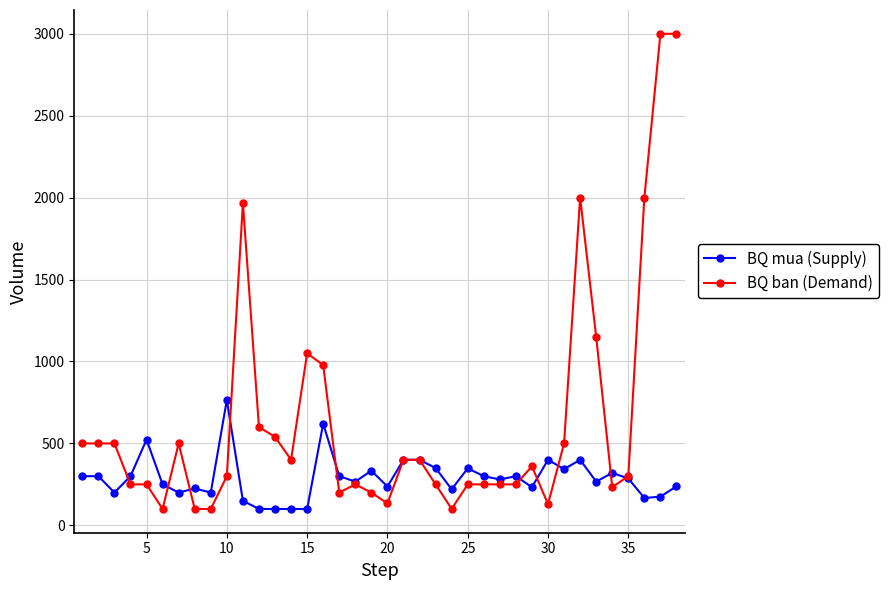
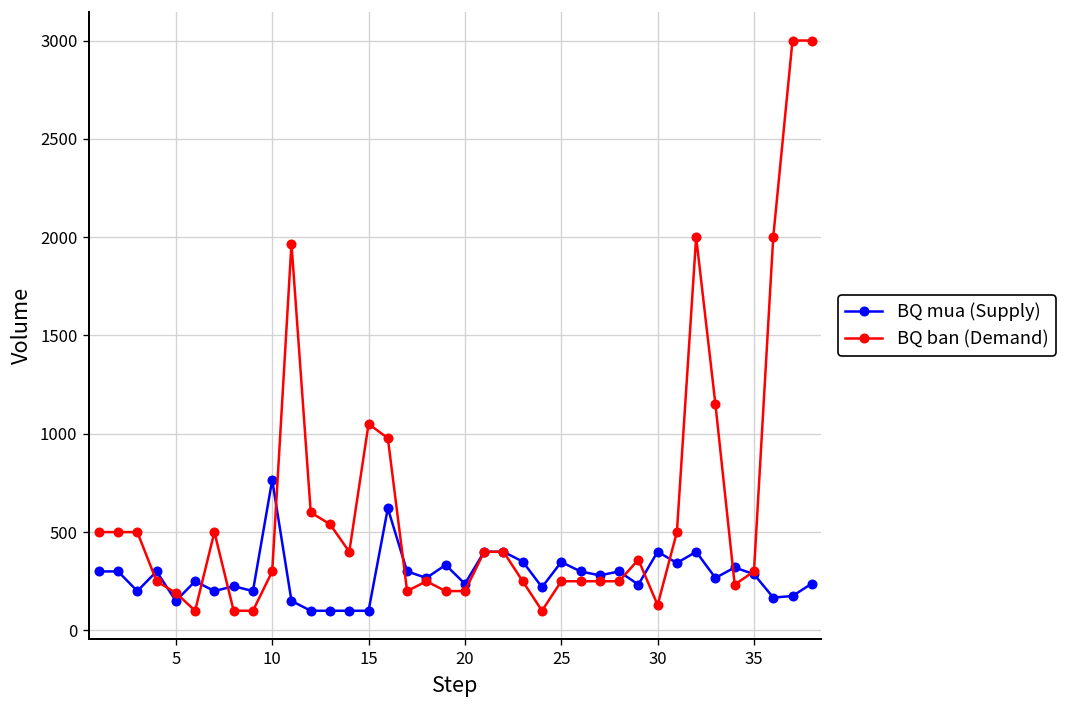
BQ mua (Supply), 5: 520 -> 150
BQ ban (Demand), 5: 250 -> 190
BQ ban (Demand), 20: 130 -> 200
